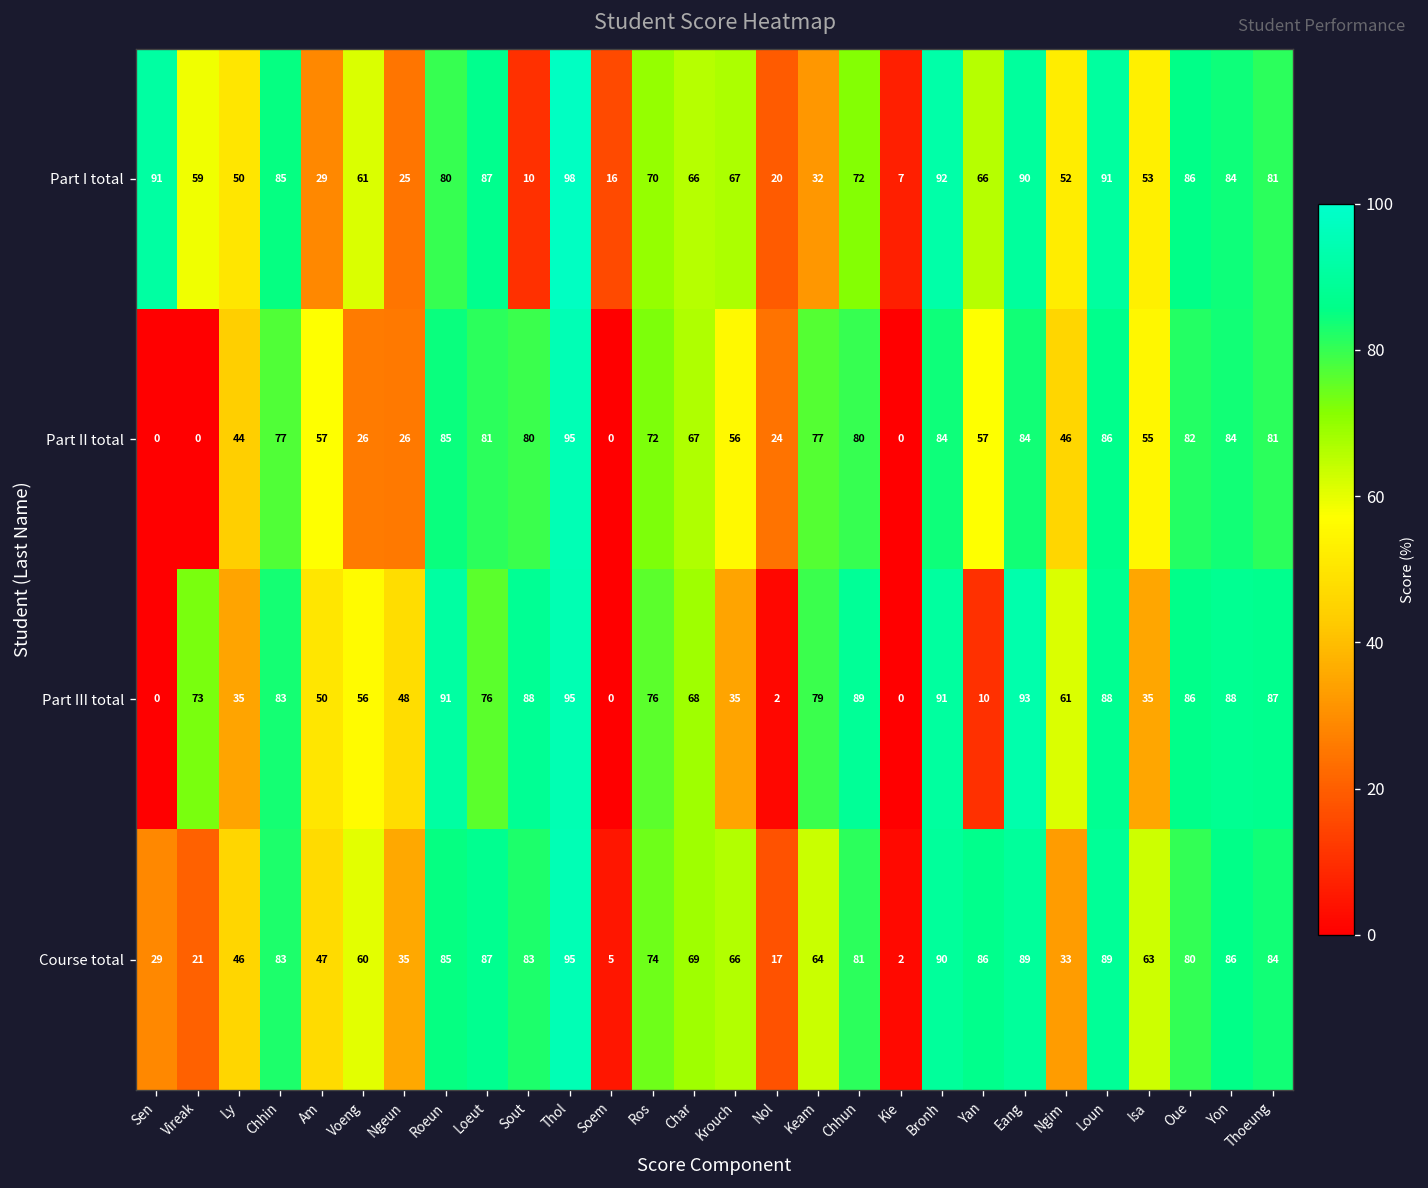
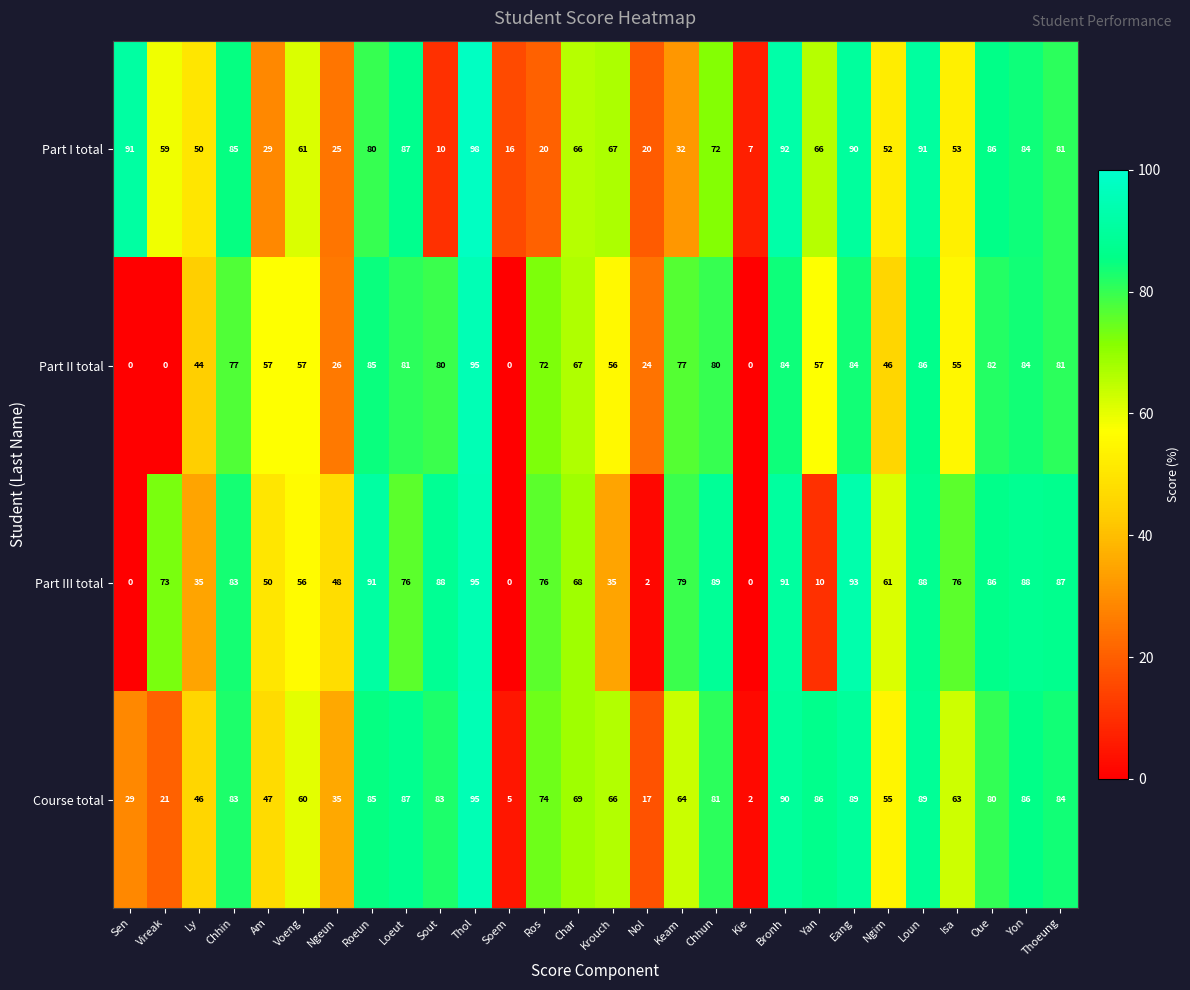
Part I total, Ros: 70 -> 20
Part II total, Voeng: 26 -> 57
Part III total, Isa: 35 -> 76
Course total, Ngim: 33 -> 55
